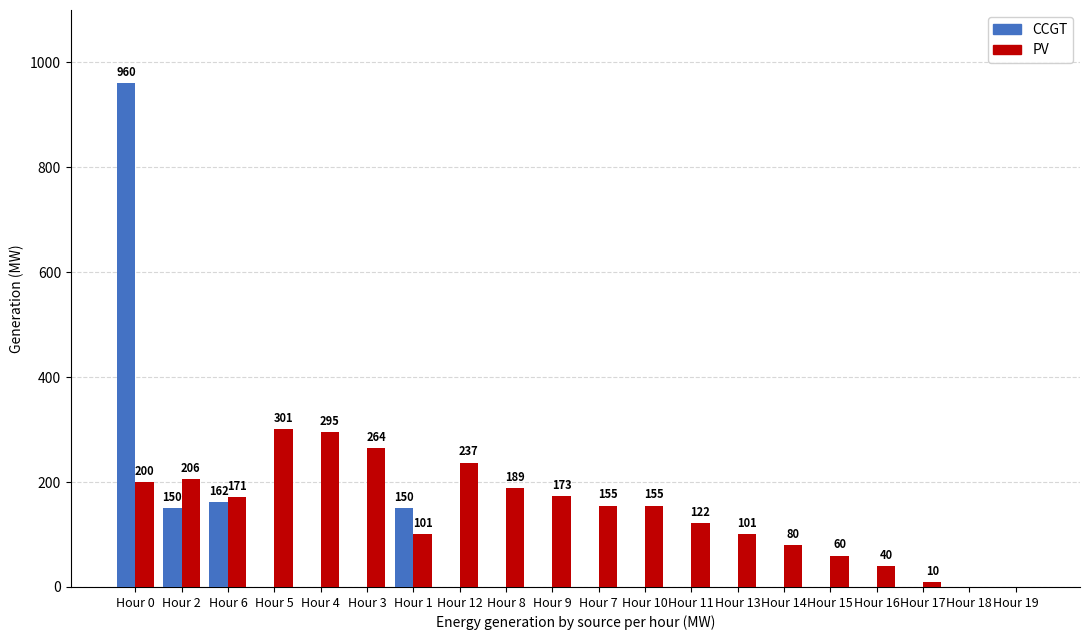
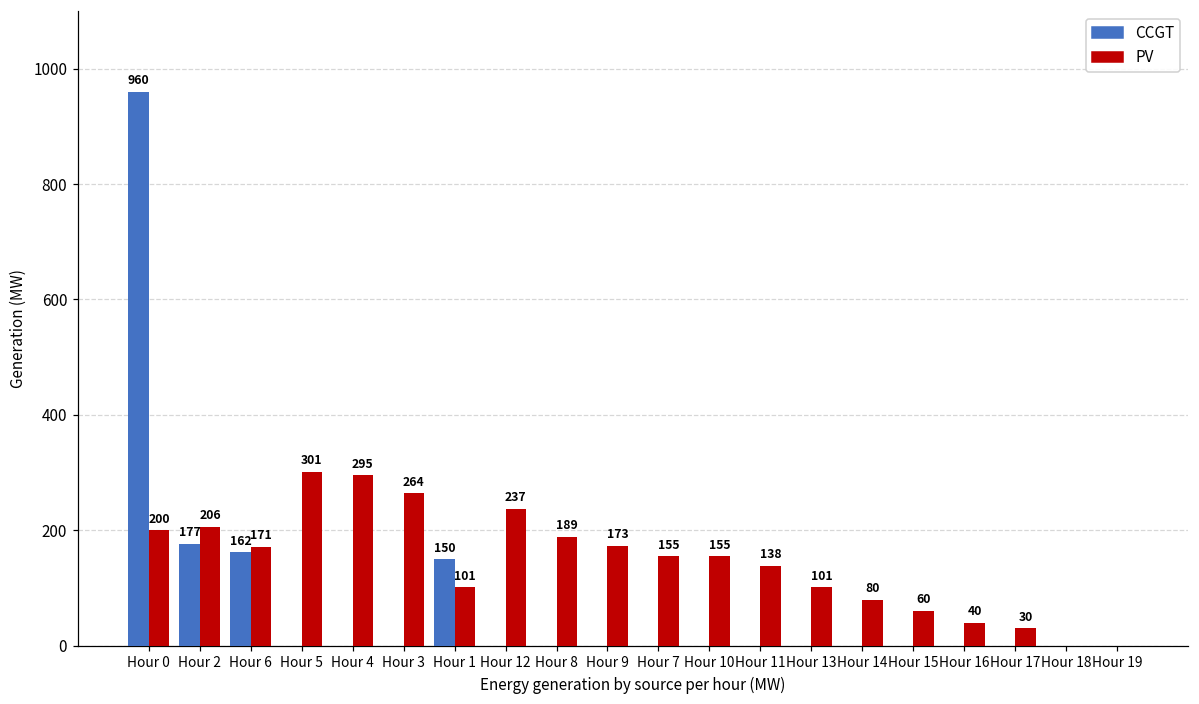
CCGT, Hour 2: 150 -> 177
PV, Hour 11: 122 -> 138
PV, Hour 17: 10 -> 30
